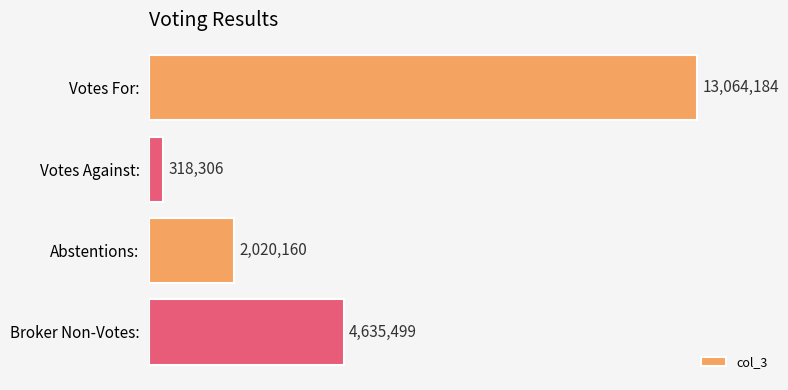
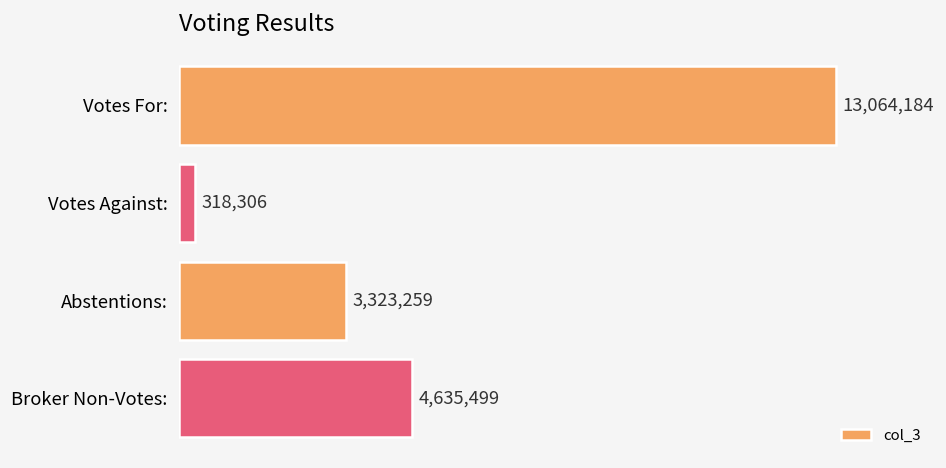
Abstentions:: 2,020,160 -> 3,323,259
